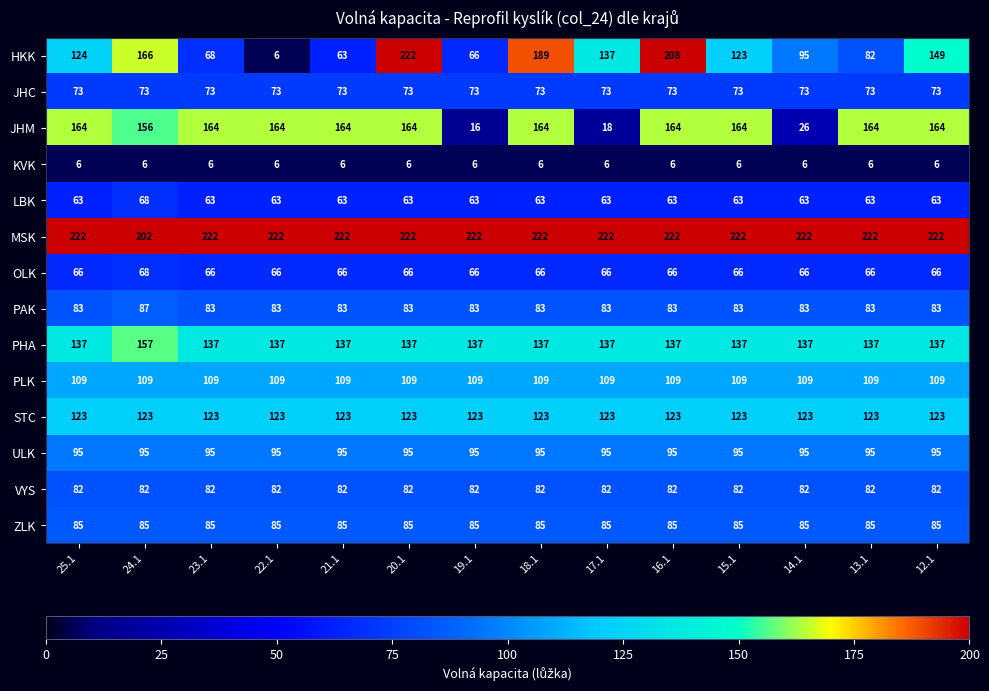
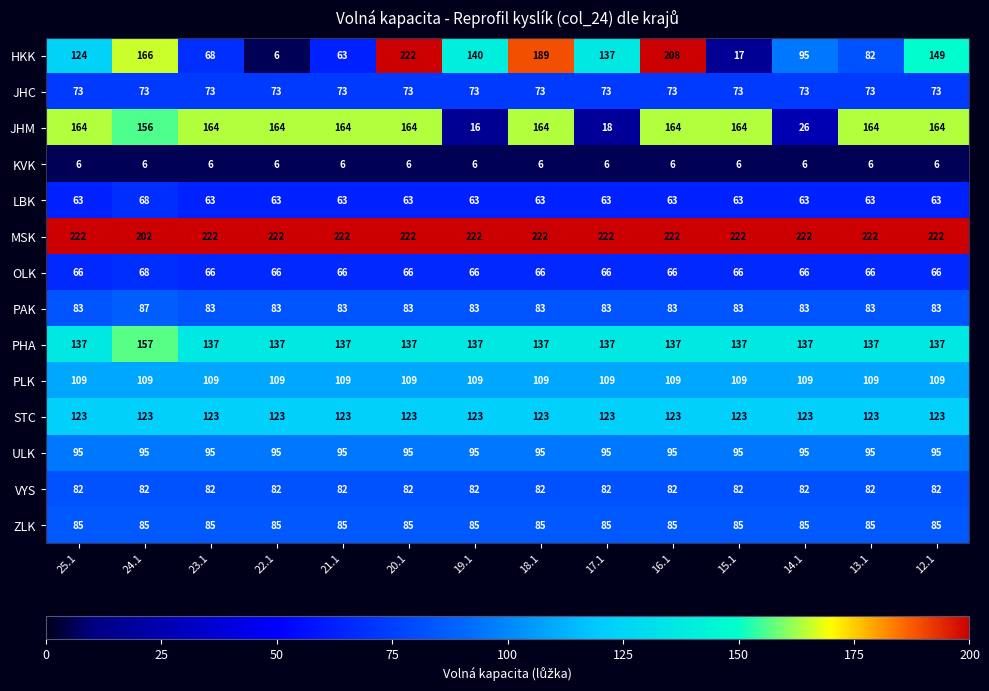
HKK, 19.1: 66 -> 140
HKK, 15.1: 123 -> 17
